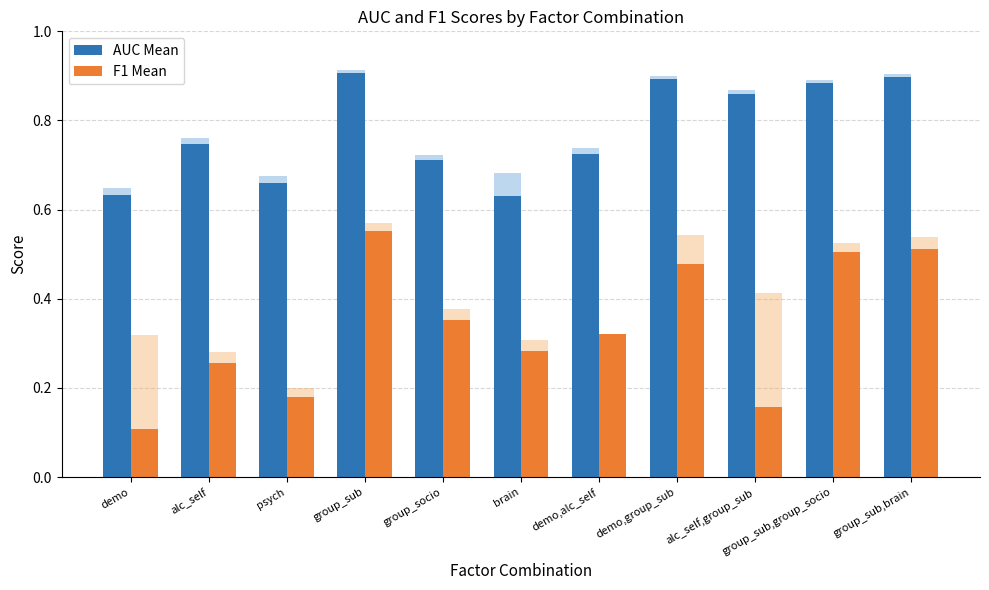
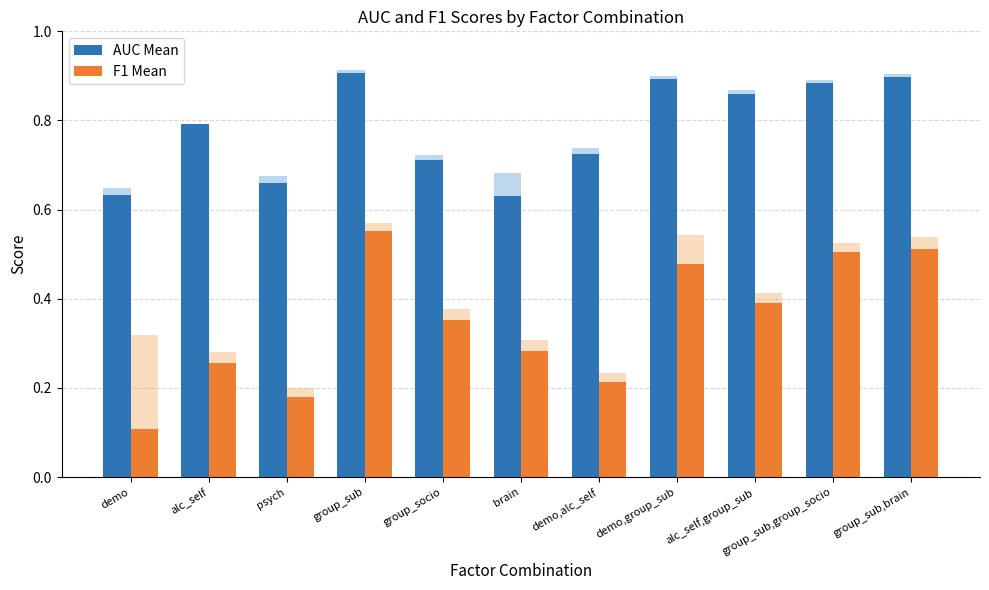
AUC Mean, alc_self: 0.75 -> 0.79
F1 Mean, demo,alc_self: 0.32 -> 0.21
F1 Mean, alc_self,group_sub: 0.16 -> 0.39
